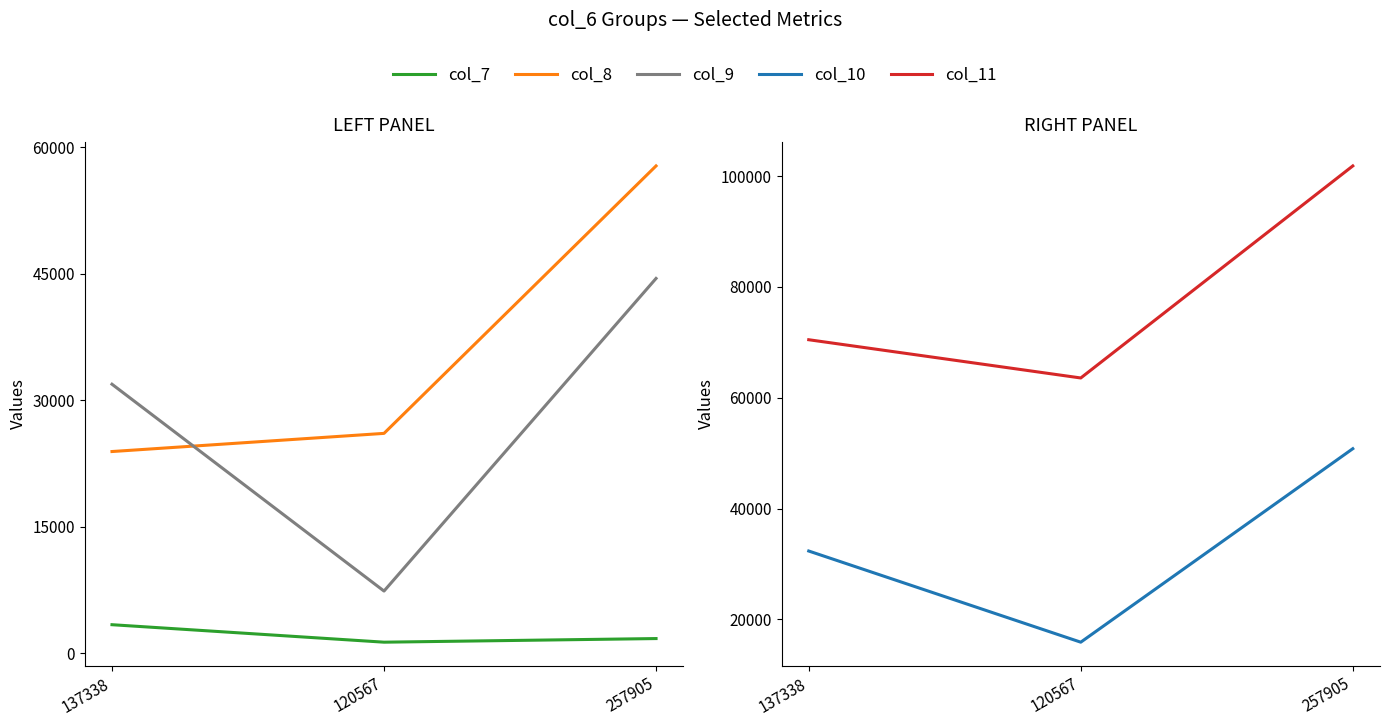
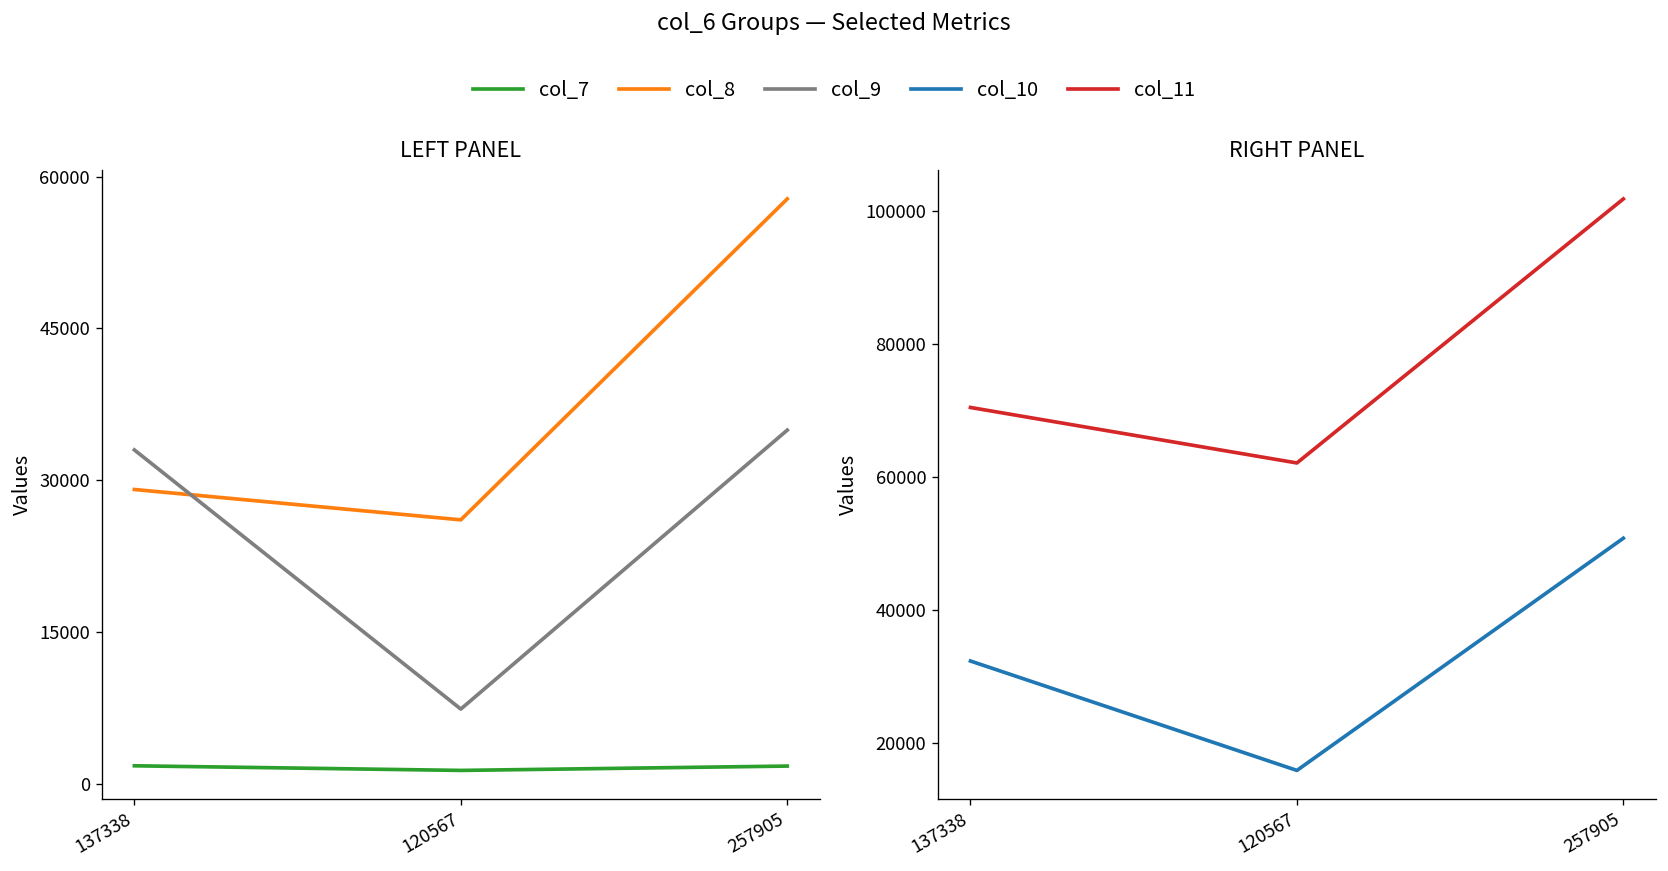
LEFT PANEL, col_7, 137338: 3000 -> 2000
LEFT PANEL, col_8, 137338: 24000 -> 29000
LEFT PANEL, col_9, 137338: 32000 -> 33000
LEFT PANEL, col_9, 257905: 44000 -> 35000
RIGHT PANEL, col_11, 120567: 64000 -> 62000
